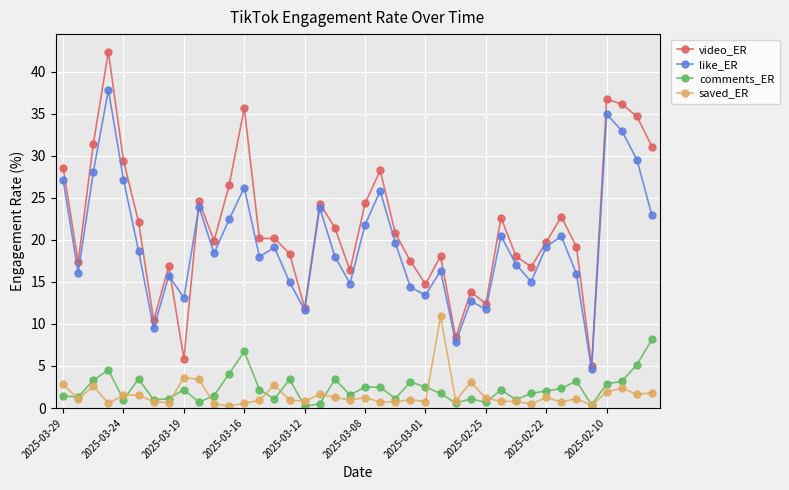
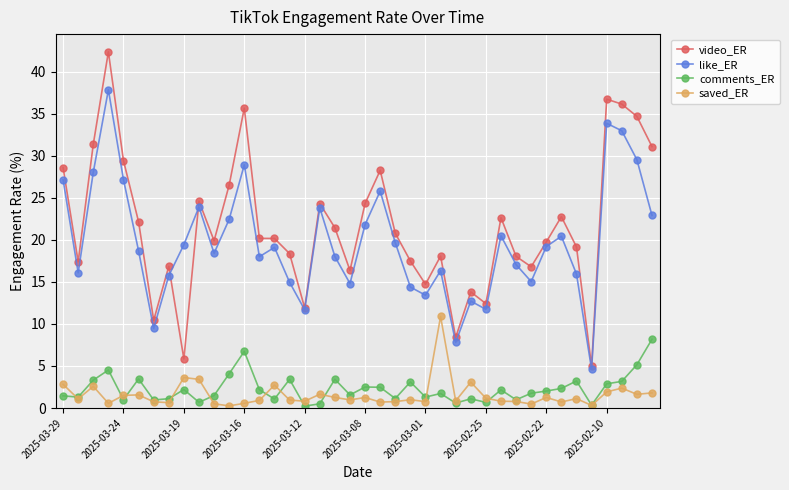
like_ER, 2025-03-19: 13 -> 19
like_ER, 2025-03-16: 26 -> 29
comments_ER, 2025-03-01: 3 -> 1
like_ER, 2025-02-10: 35 -> 34
